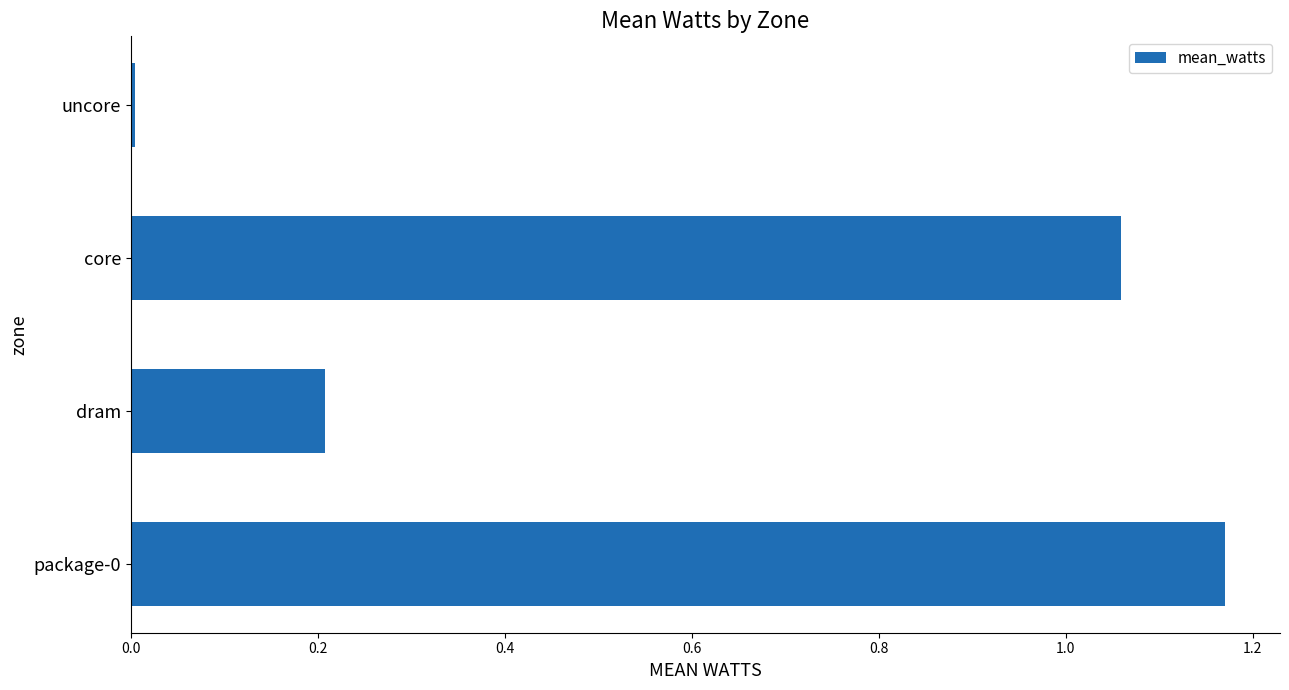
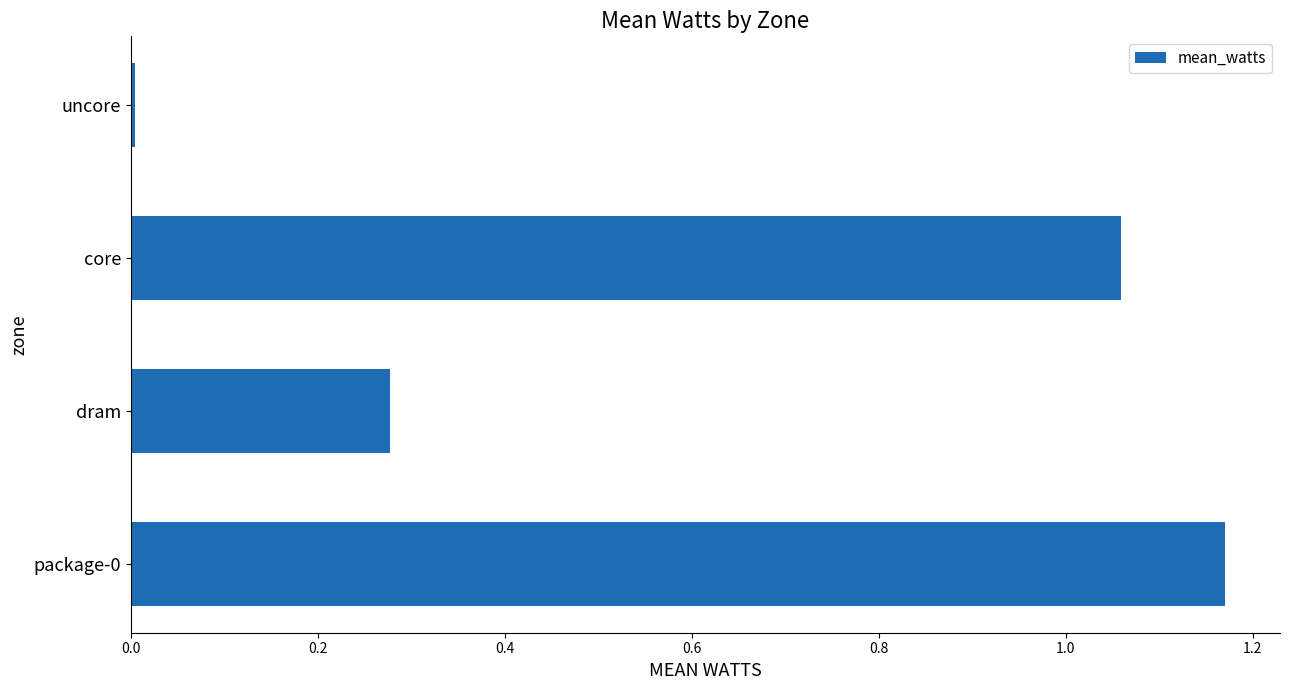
dram: 0.21 -> 0.28
